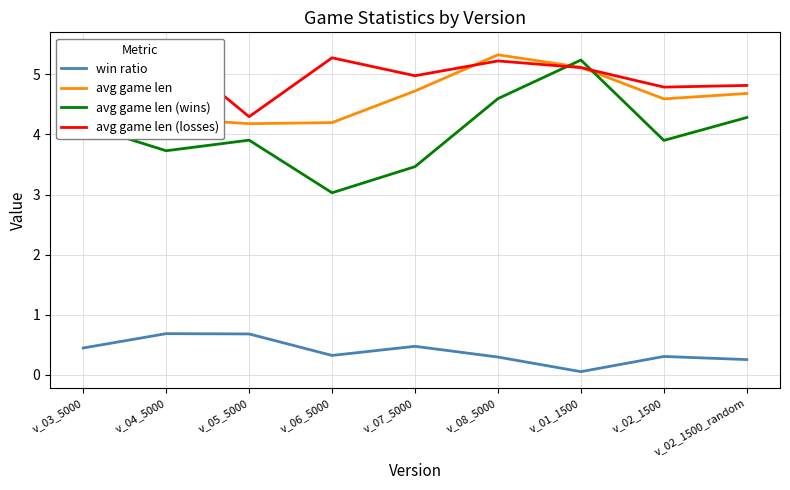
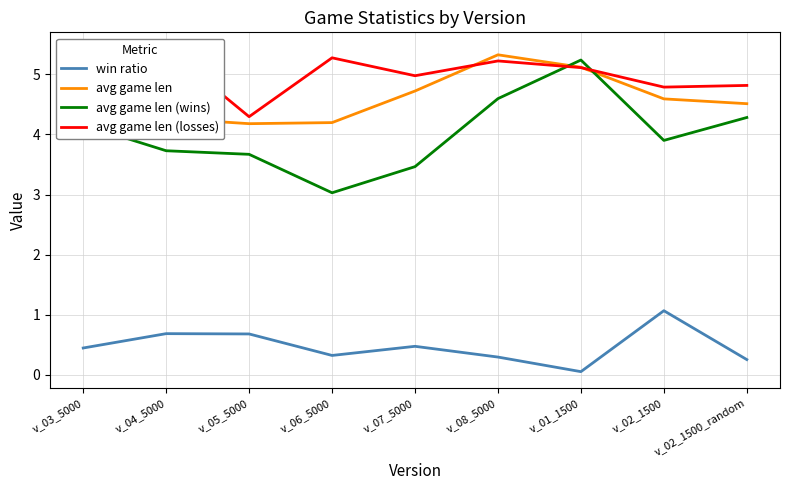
avg game len (wins), v_05_5000: 3.9 -> 3.7
win ratio, v_02_1500: 0.3 -> 1.1
avg game len, v_02_1500_random: 4.7 -> 4.5
